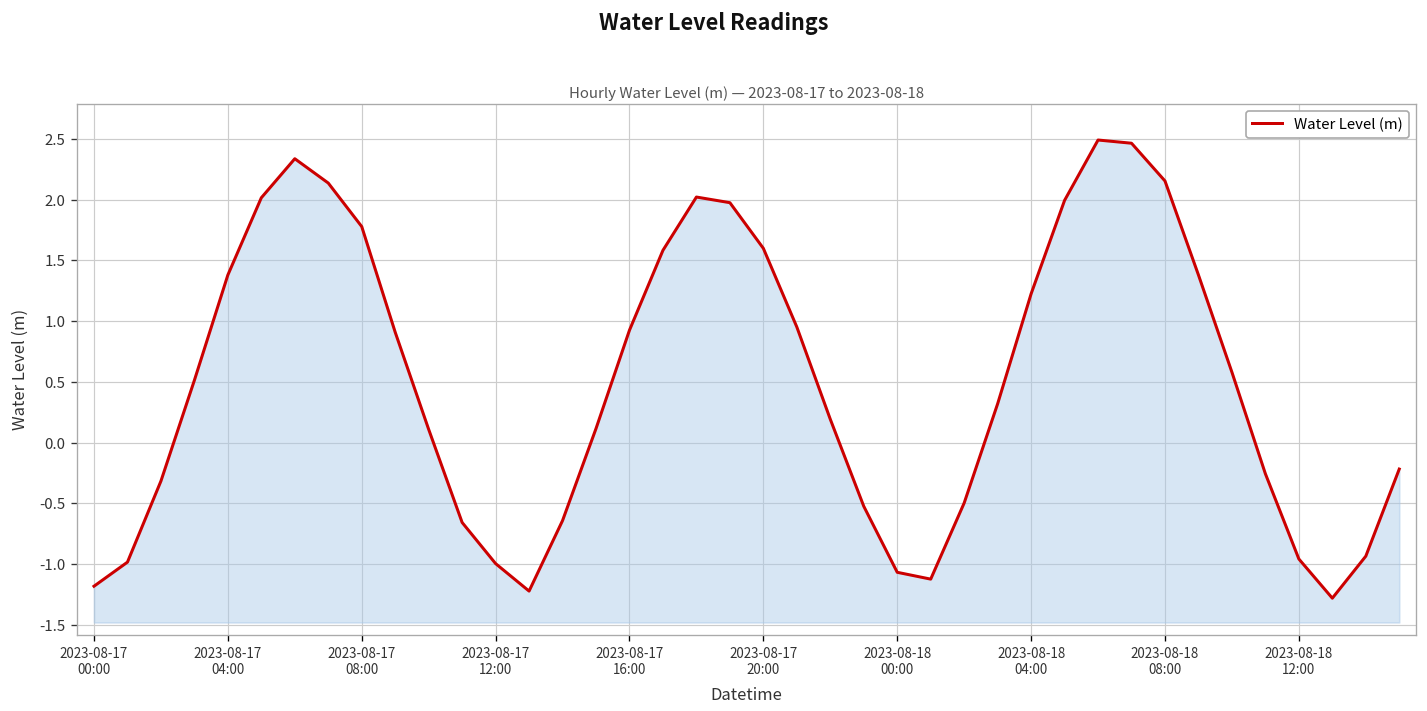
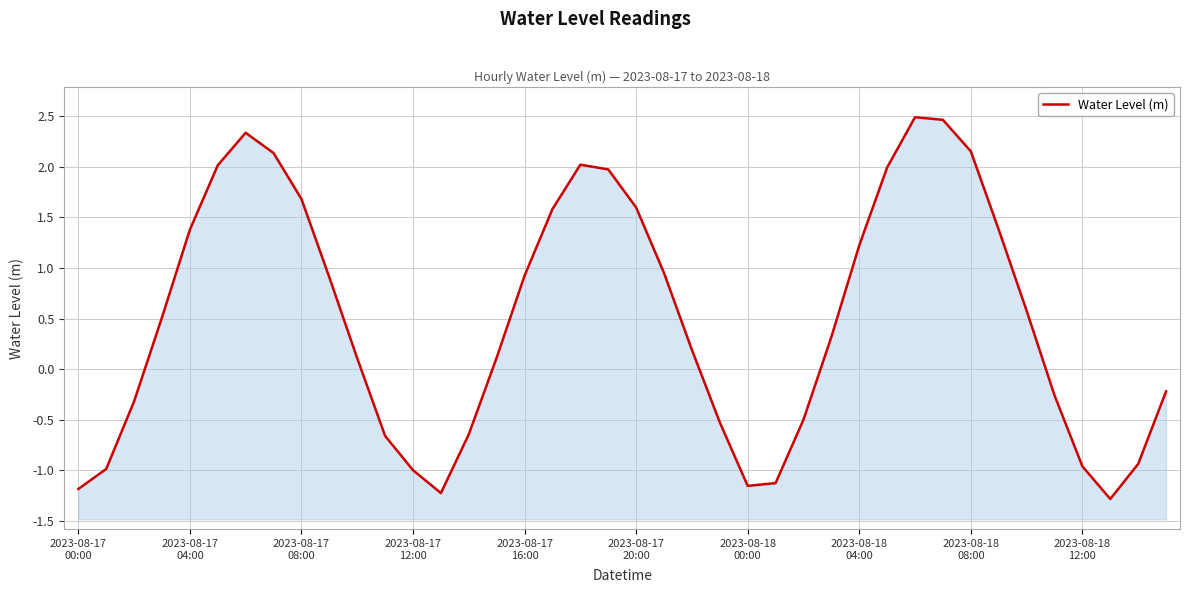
2023-08-17 08:00: 1.78 -> 1.68
2023-08-18 00:00: -1.07 -> -1.15
